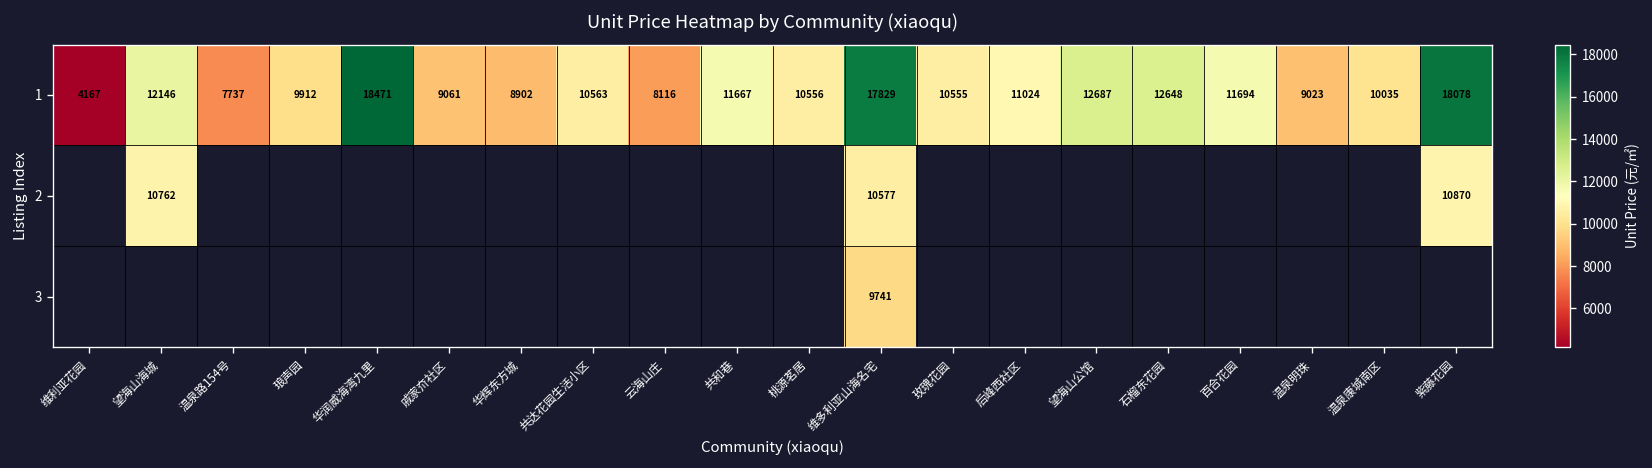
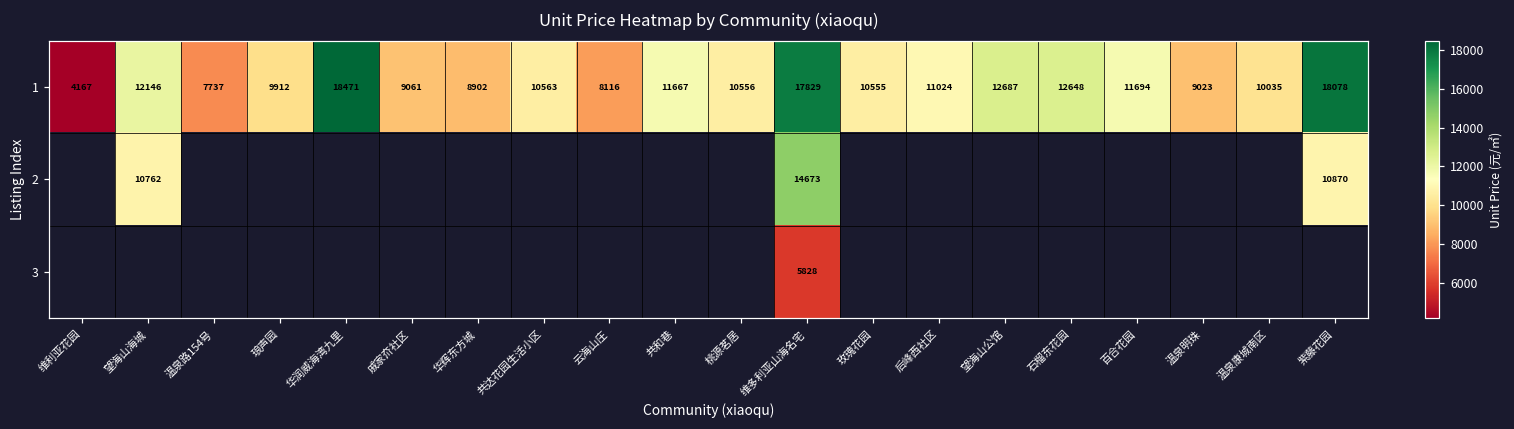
2, 维多利亚山海名宅: 10577 -> 14673
3, 维多利亚山海名宅: 9741 -> 5828
